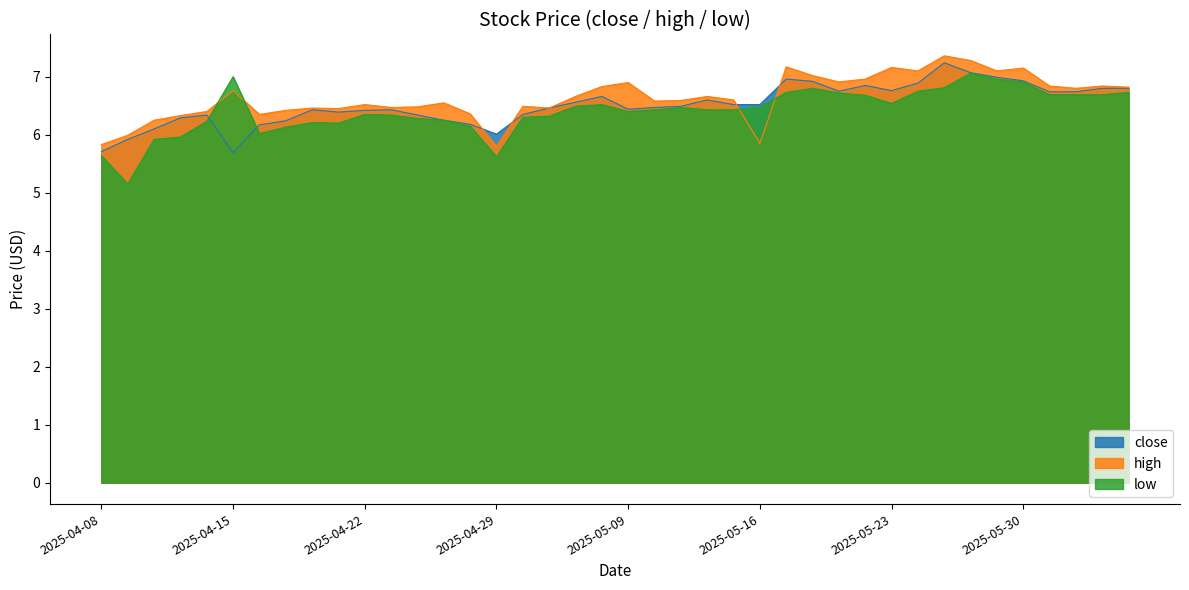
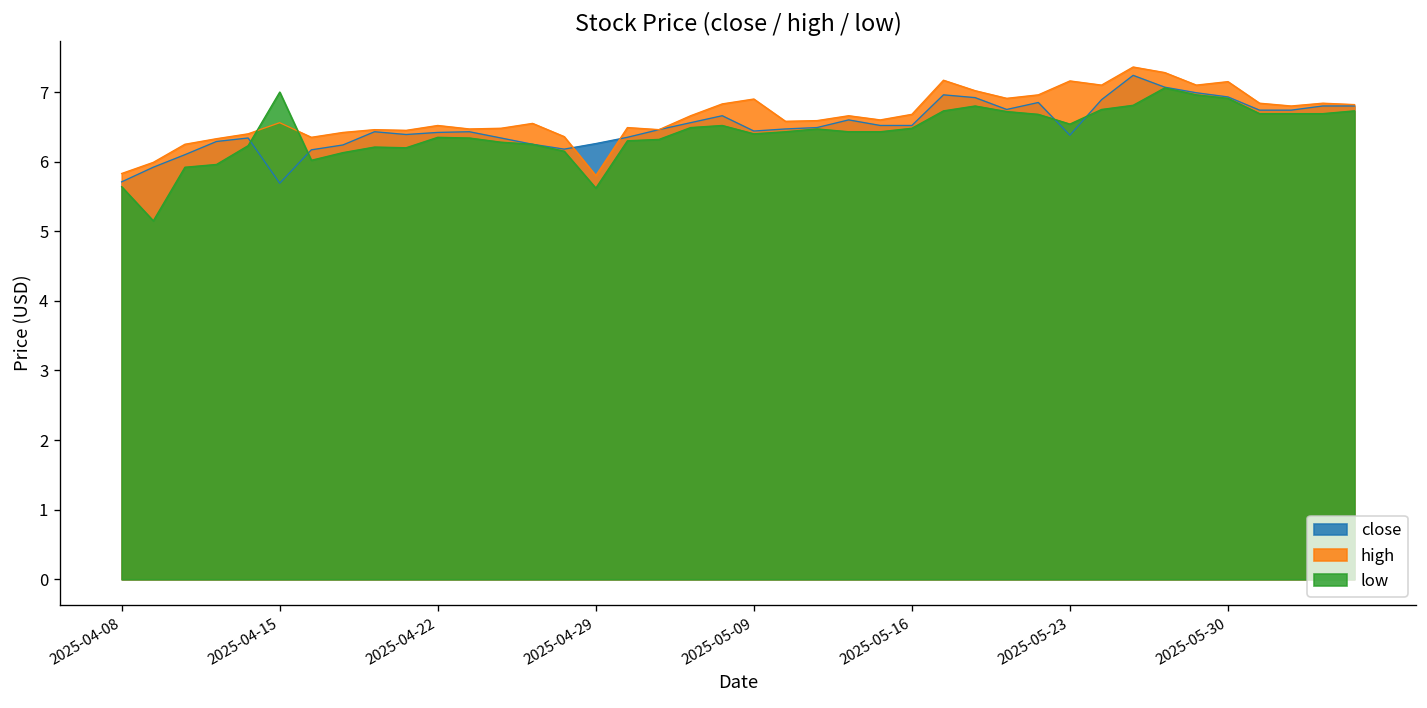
high, 2025-04-15: 6.8 -> 6.6
close, 2025-04-29: 6.0 -> 6.3
high, 2025-05-16: 5.9 -> 6.7
close, 2025-05-23: 6.8 -> 6.4
